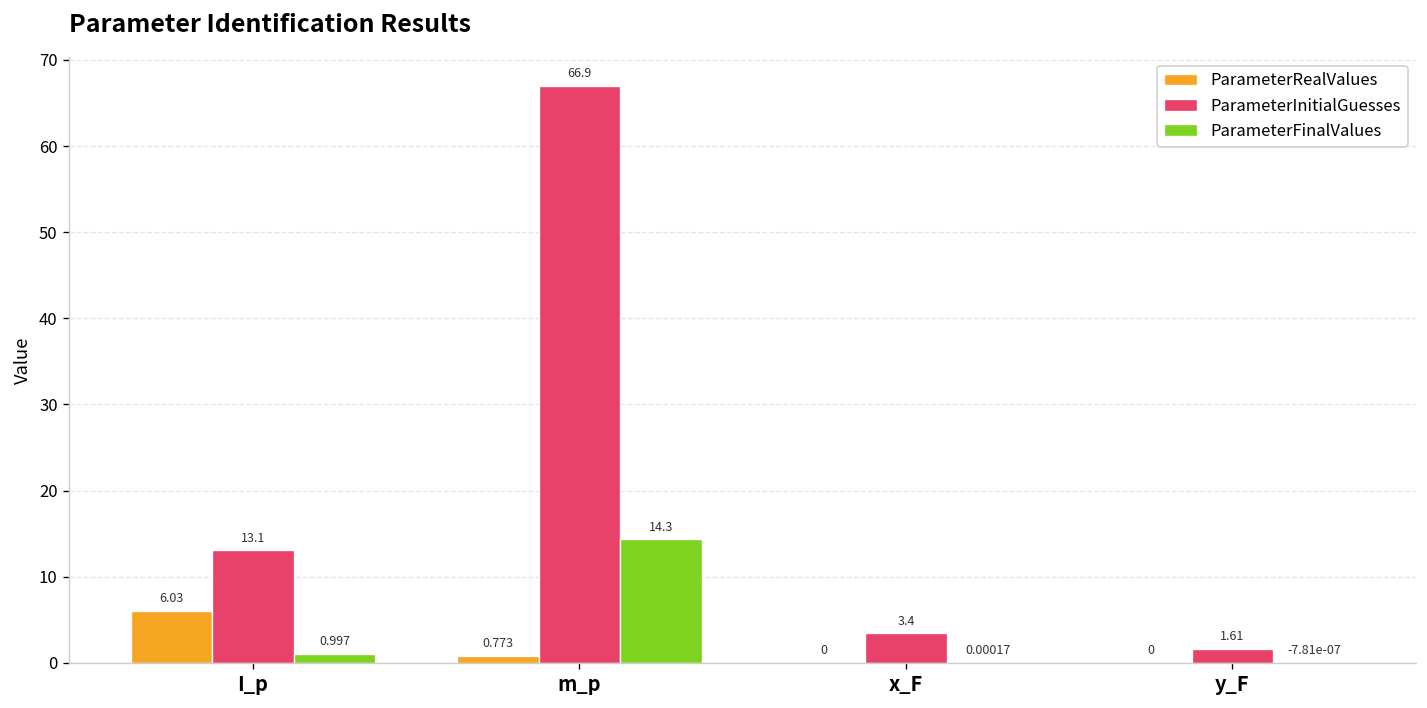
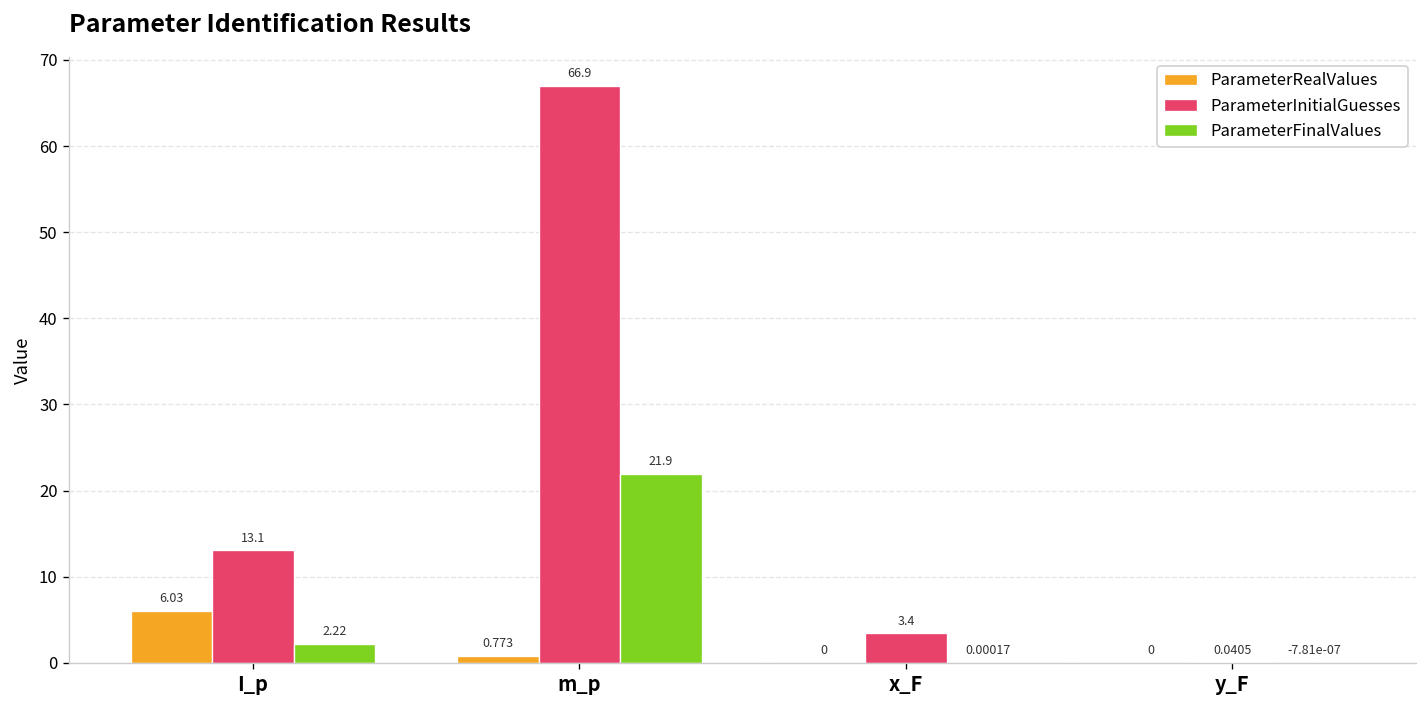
ParameterFinalValues, I_p: 0.997 -> 2.22
ParameterFinalValues, m_p: 14.3 -> 21.9
ParameterInitialGuesses, y_F: 1.61 -> 0.0405
